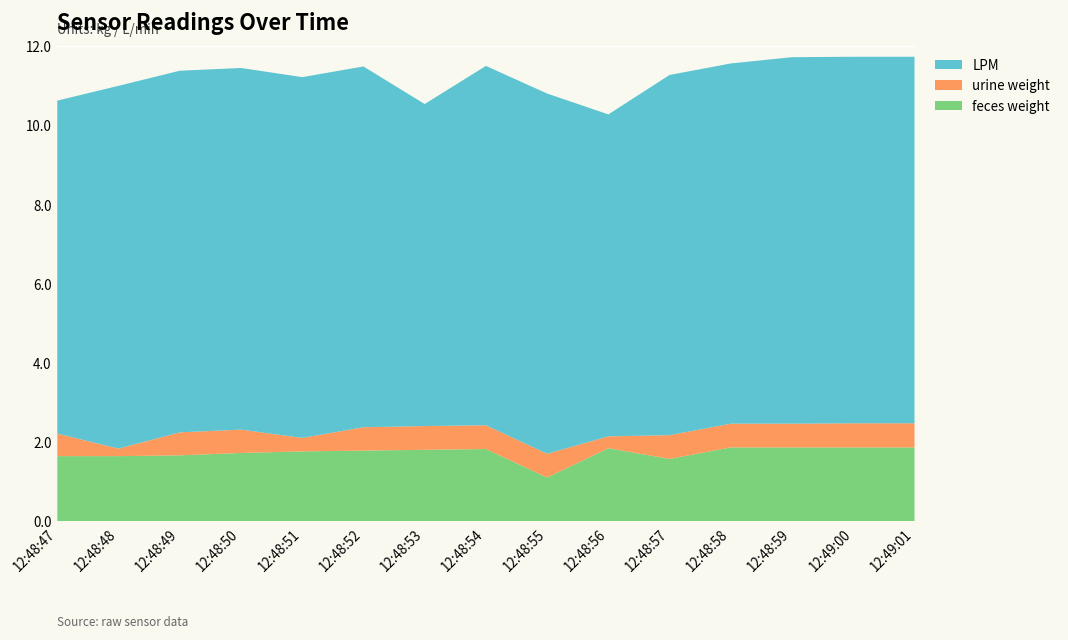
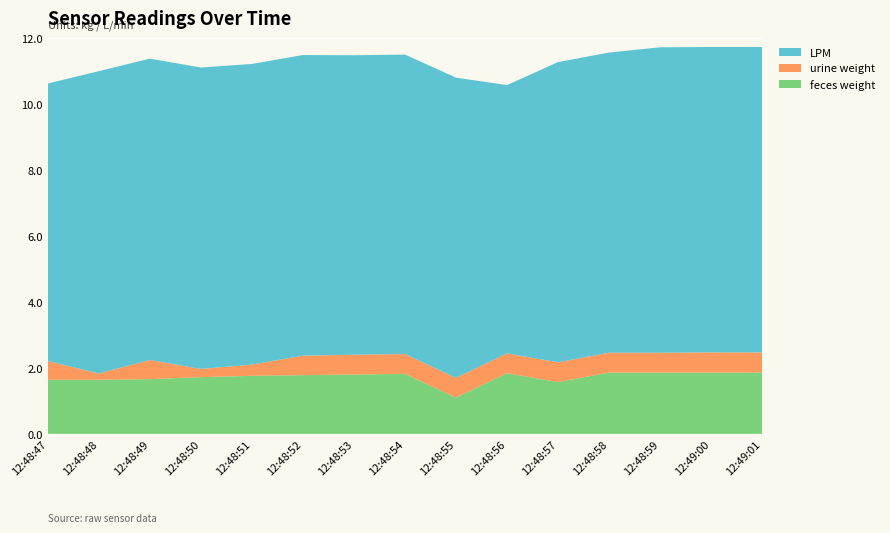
urine weight, 12:48:50: 0.6 -> 0.3
LPM, 12:48:53: 8.1 -> 9.1
urine weight, 12:48:56: 0.3 -> 0.6
